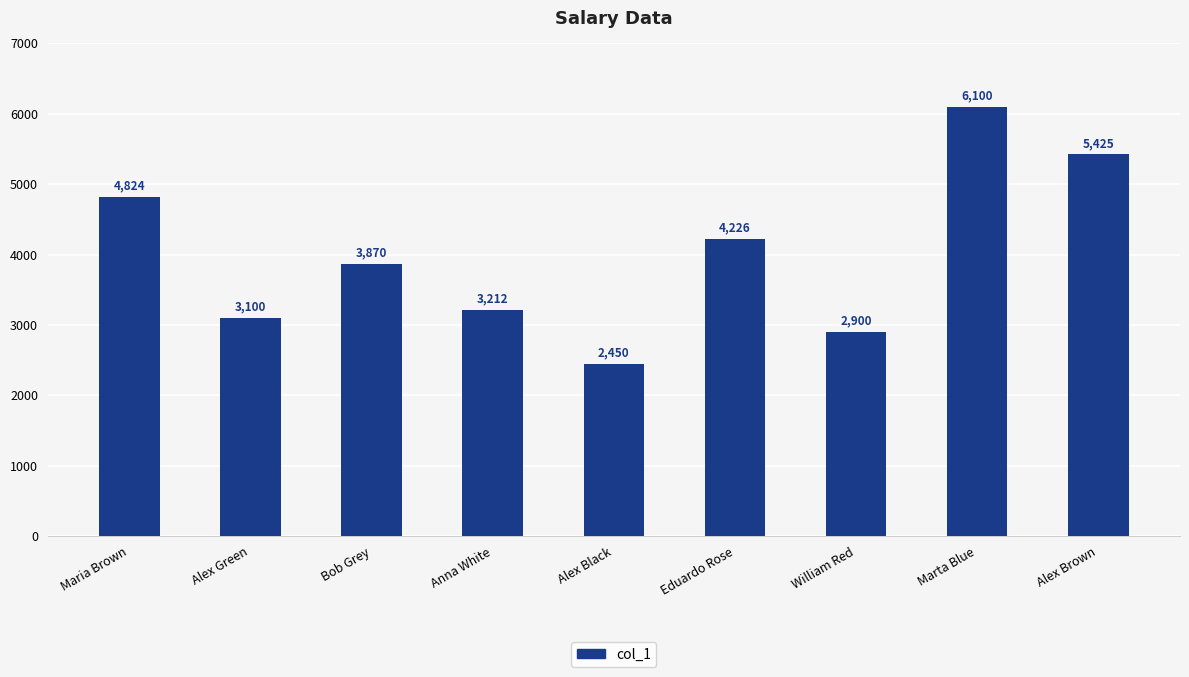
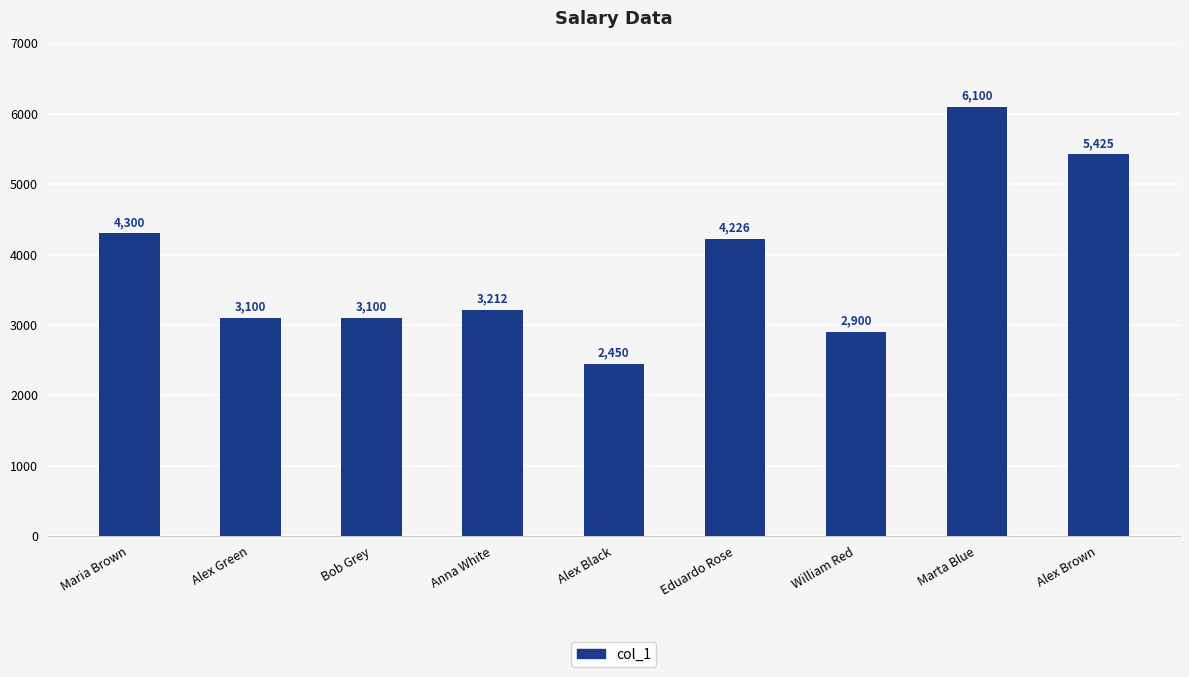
Maria Brown: 4,824 -> 4,300
Bob Grey: 3,870 -> 3,100
